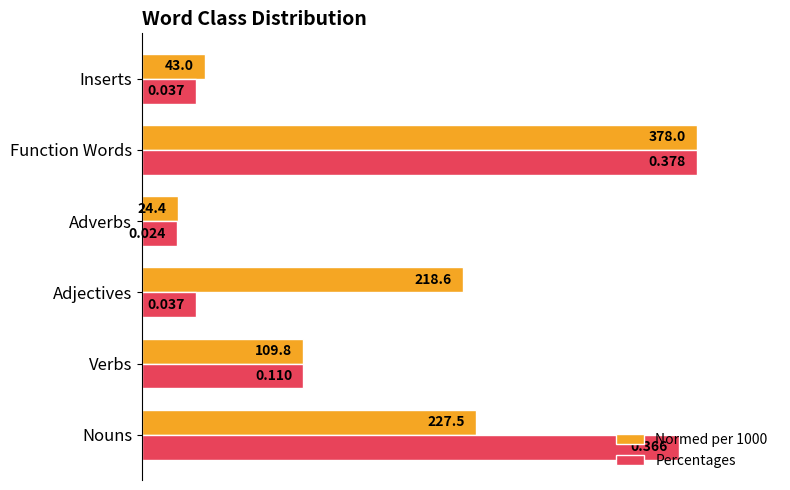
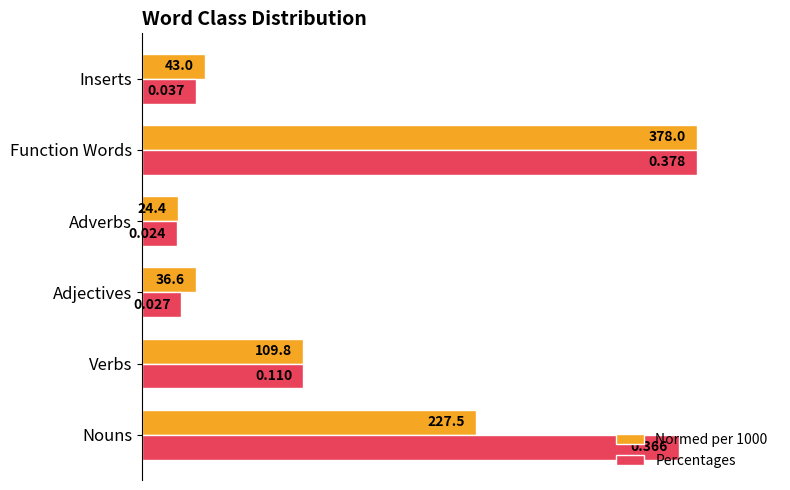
Normed per 1000, Adjectives: 218.6 -> 36.6
Percentages, Adjectives: 0.037 -> 0.027
